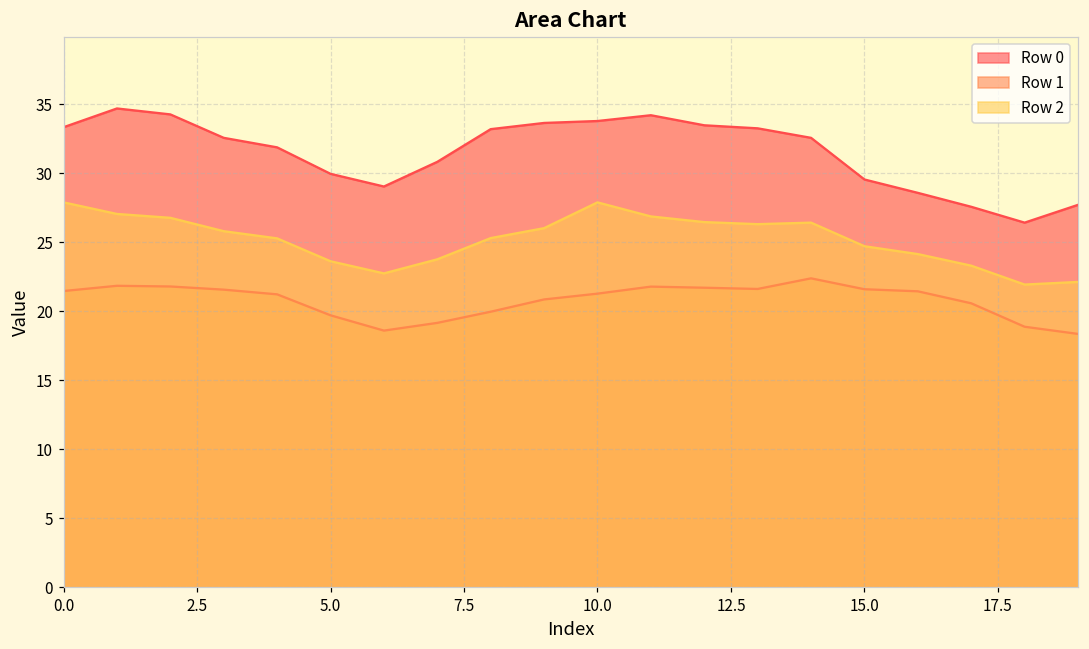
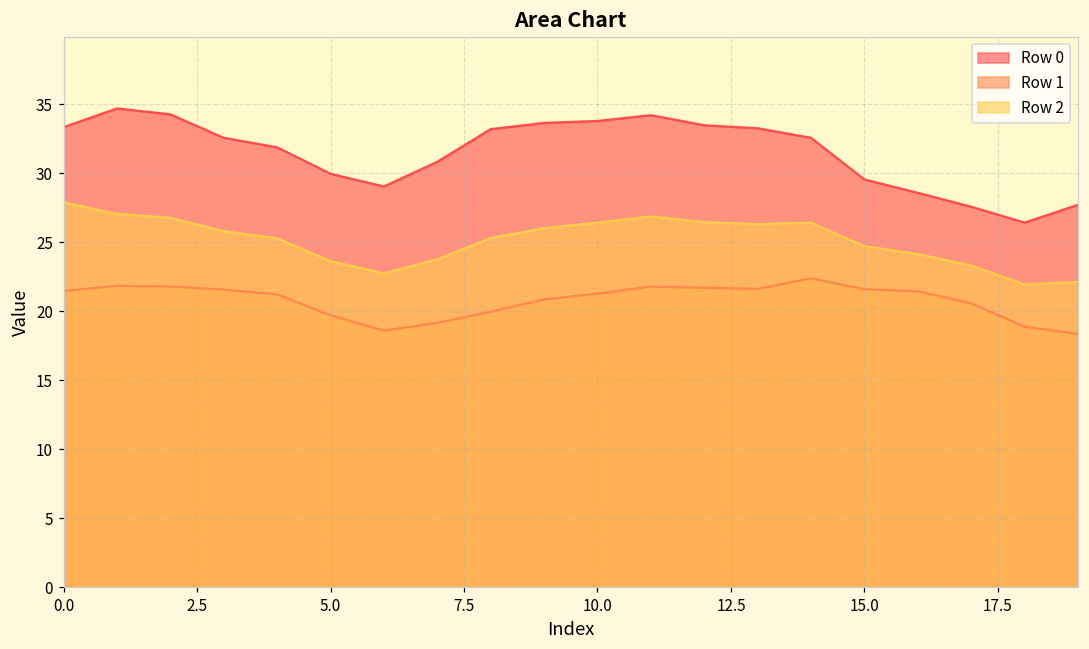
Row 2, 10.0: 27.9 -> 26.4
